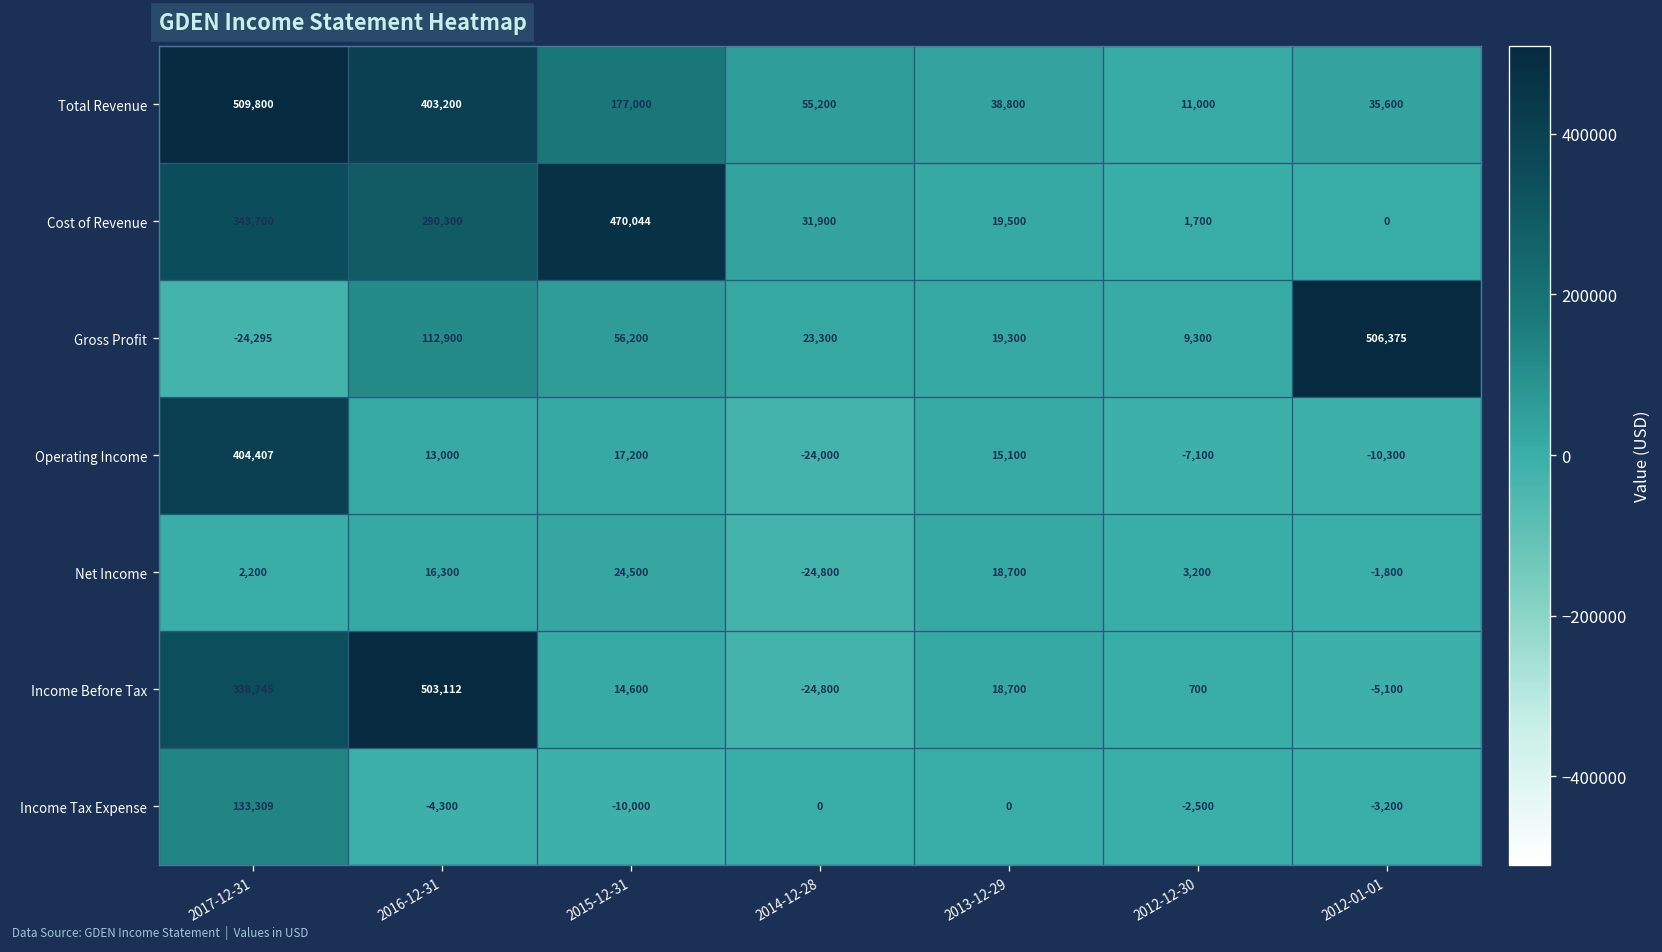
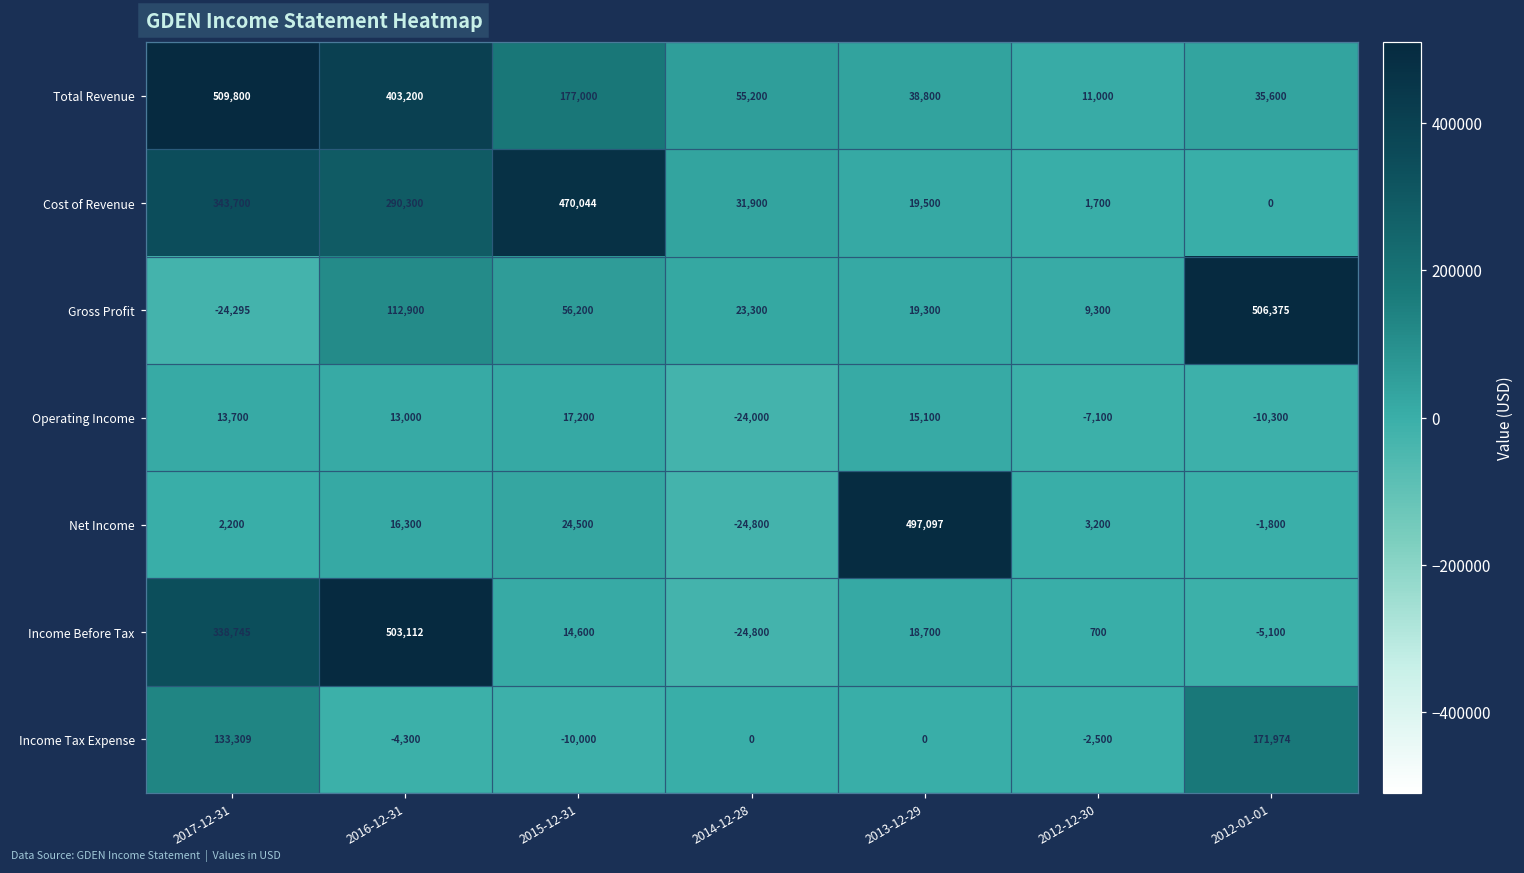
Operating Income, 2017-12-31: 404,407 -> 13,700
Net Income, 2013-12-29: 18,700 -> 497,097
Income Tax Expense, 2012-01-01: -3,200 -> 171,974
